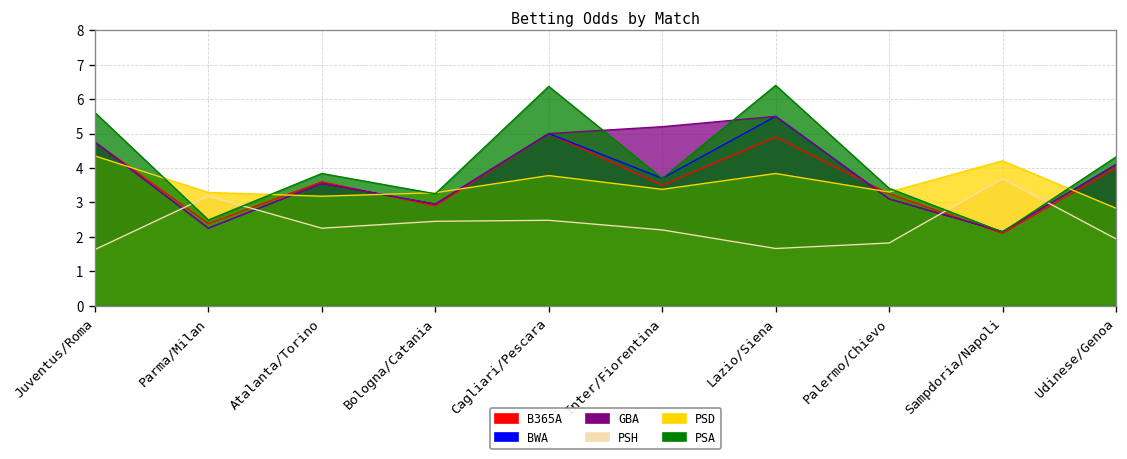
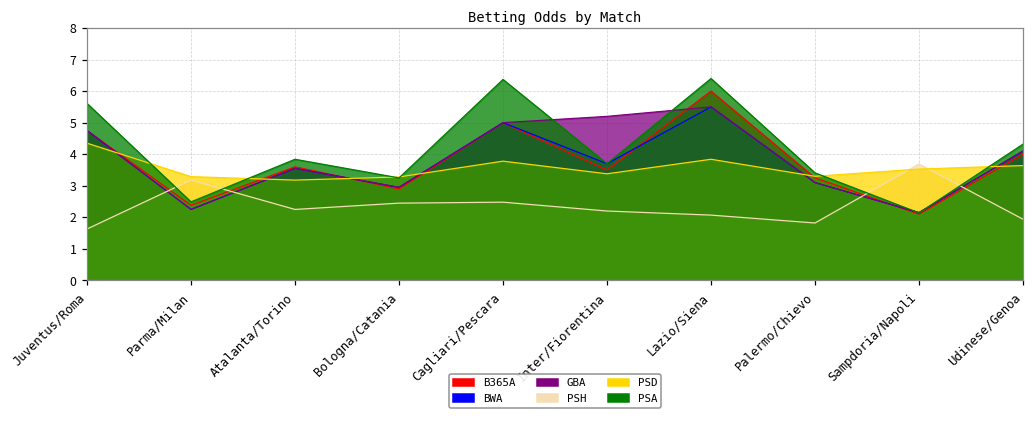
B365A, Lazio/Siena: 4.9 -> 6.0
PSH, Lazio/Siena: 1.7 -> 2.1
PSD, Sampdoria/Napoli: 4.2 -> 3.5
PSD, Udinese/Genoa: 2.8 -> 3.6
